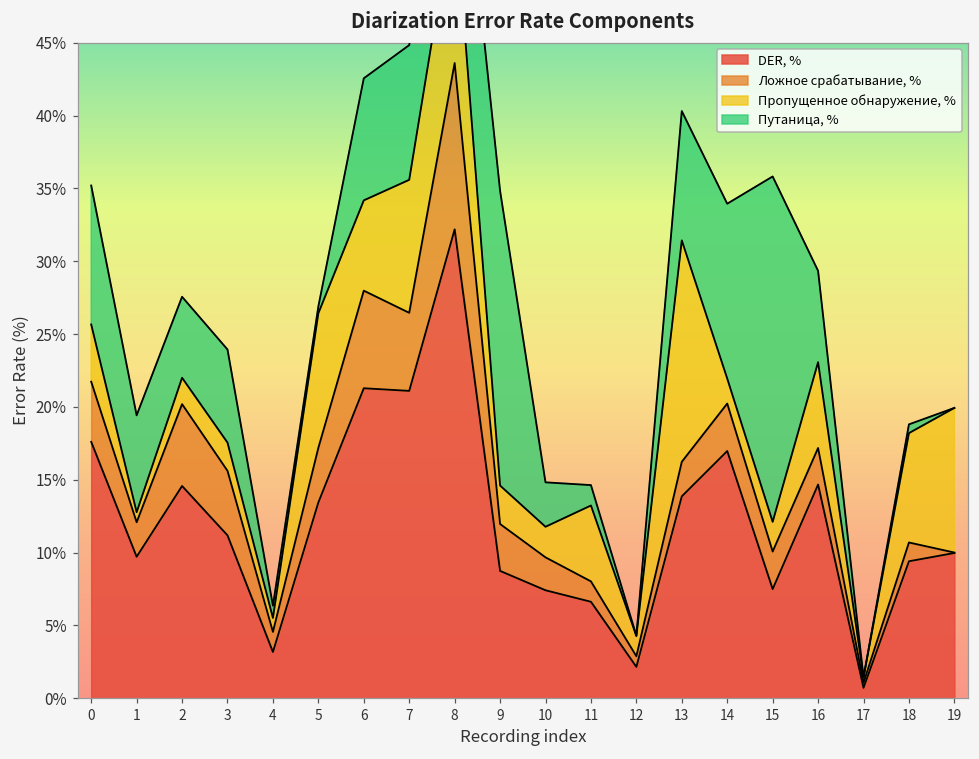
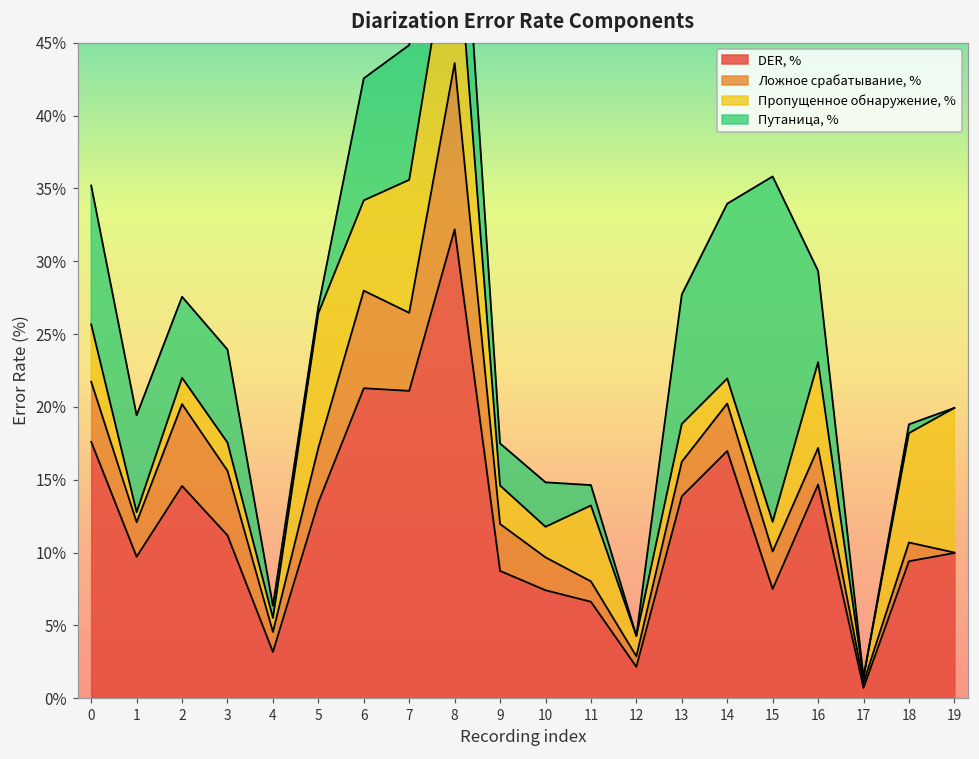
Путаница, %, 9: 20.2% -> 2.9%
Пропущенное обнаружение, %, 13: 15.2% -> 2.6%
